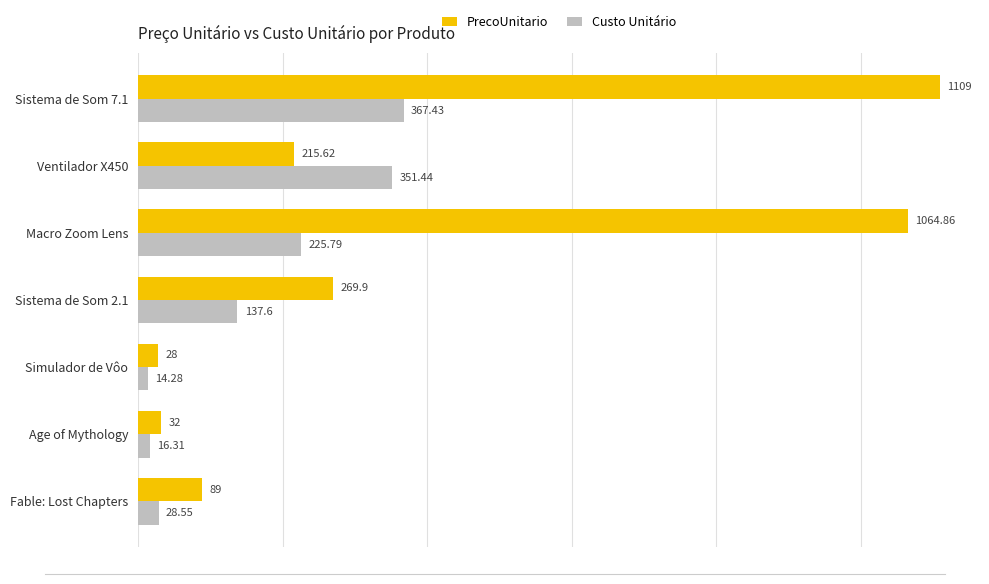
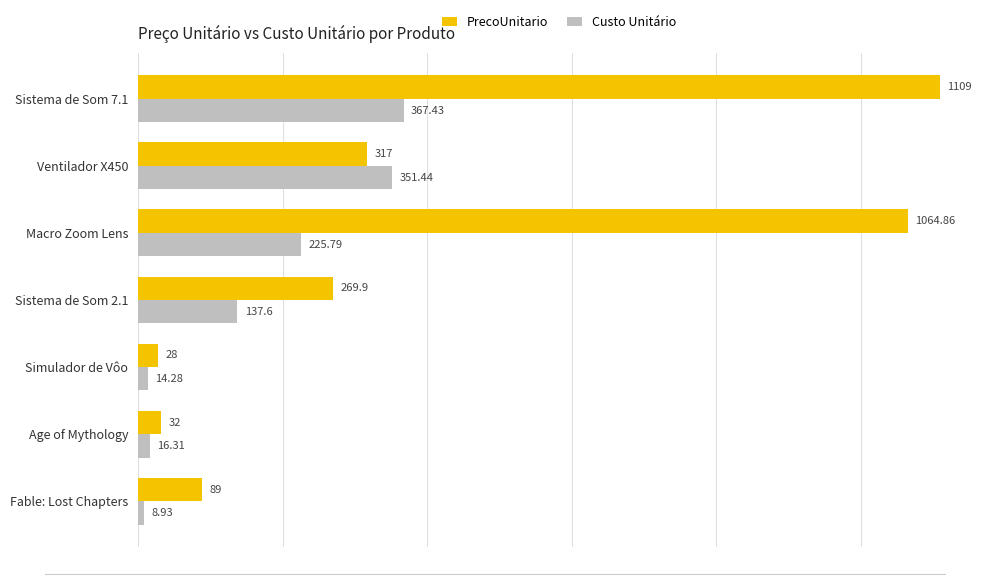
PrecoUnitario, Ventilador X450: 215.62 -> 317
Custo Unitário, Fable: Lost Chapters: 28.55 -> 8.93
